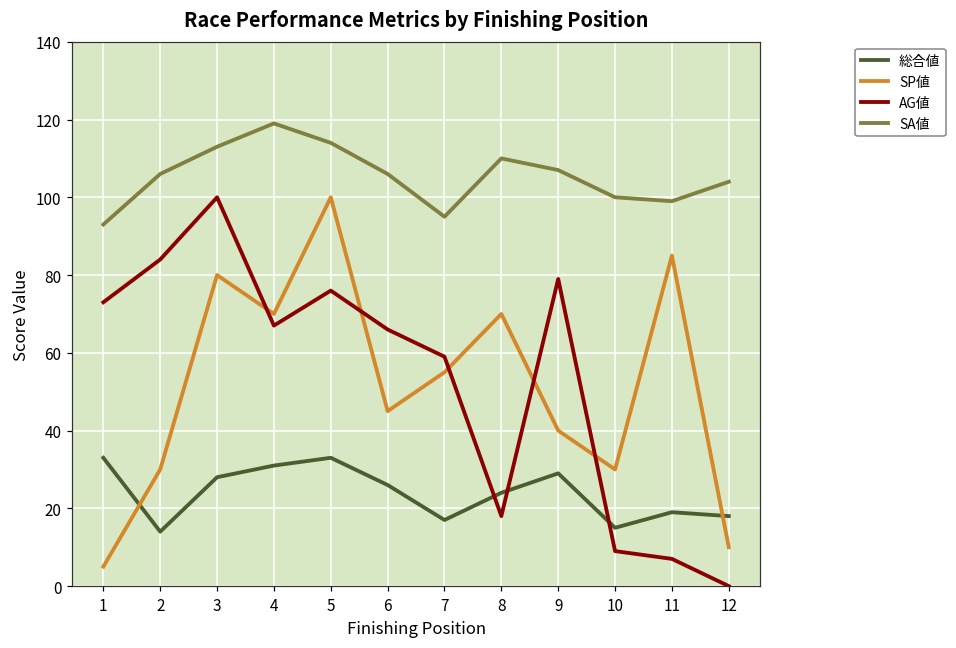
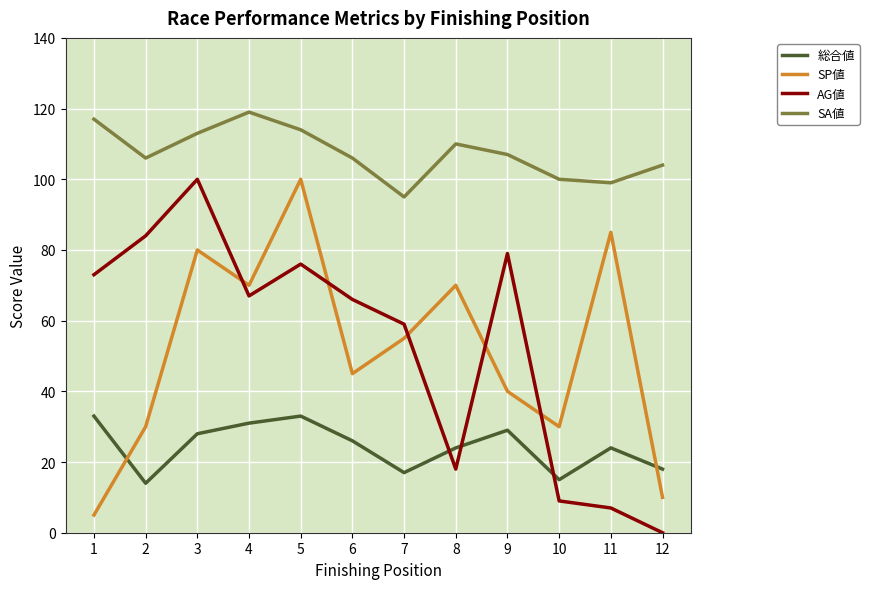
SA値, 1: 93 -> 117
総合値, 11: 19 -> 24
